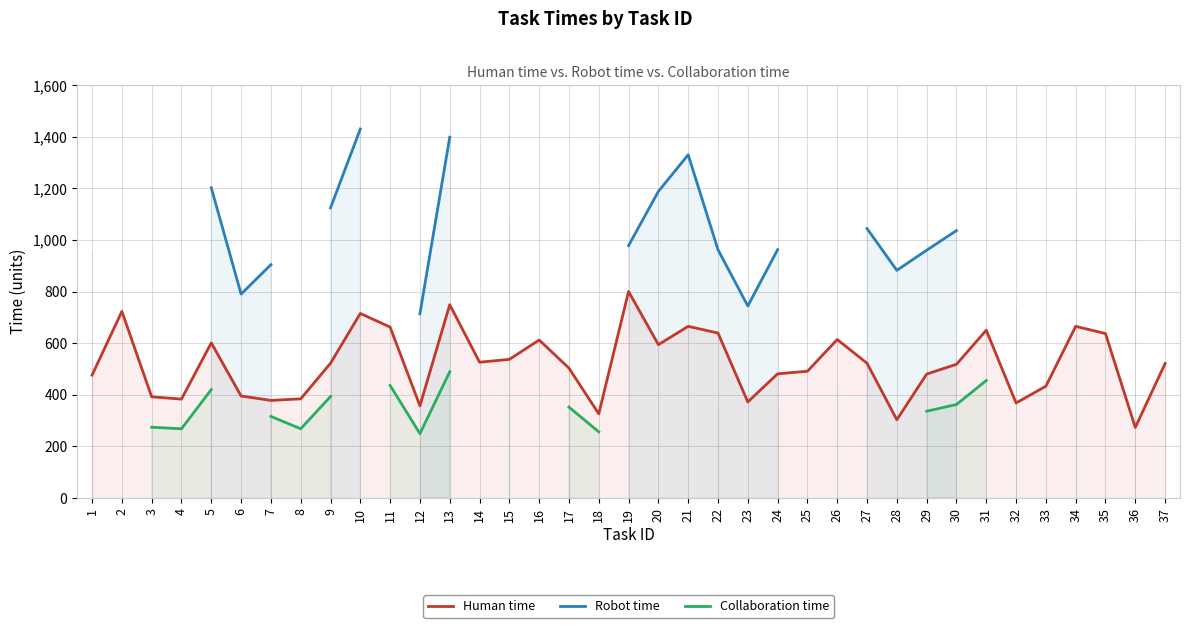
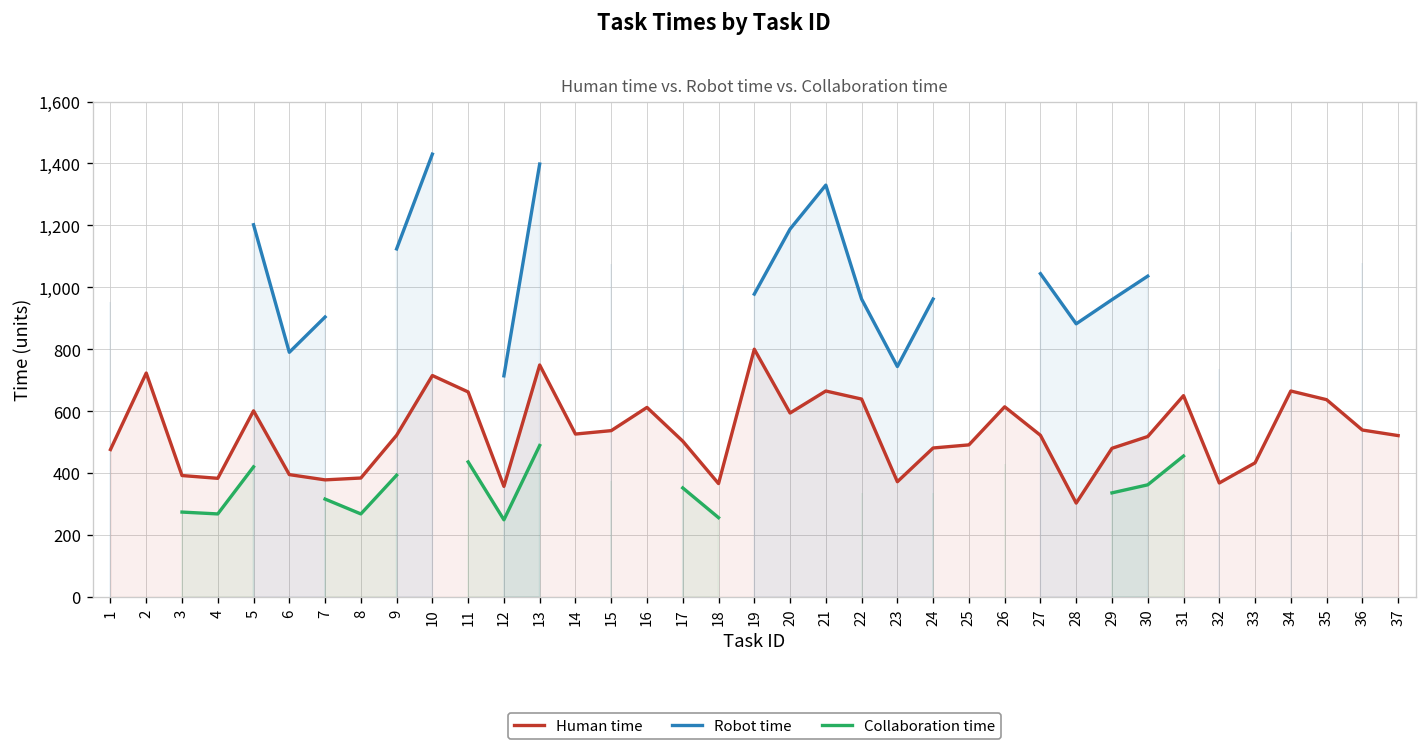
Human time, 18: 330 -> 370
Human time, 36: 270 -> 540
